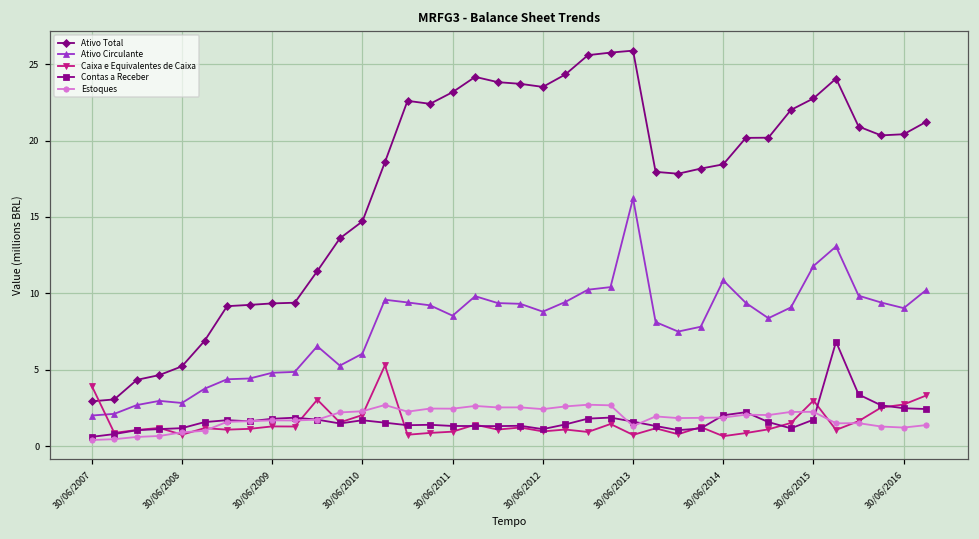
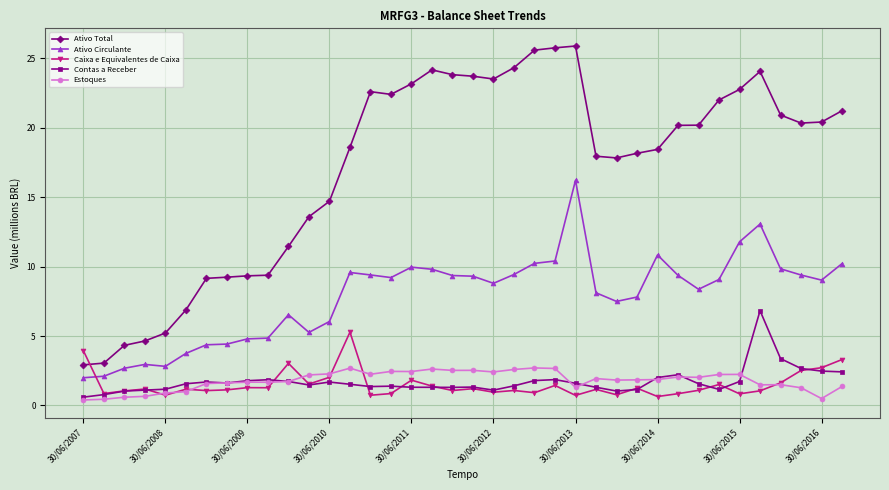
Ativo Circulante, 30/06/2011: 8.5 -> 10.0
Caixa e Equivalentes de Caixa, 30/06/2011: 0.9 -> 1.8
Caixa e Equivalentes de Caixa, 30/06/2015: 3.0 -> 0.8
Estoques, 30/06/2016: 1.2 -> 0.5
